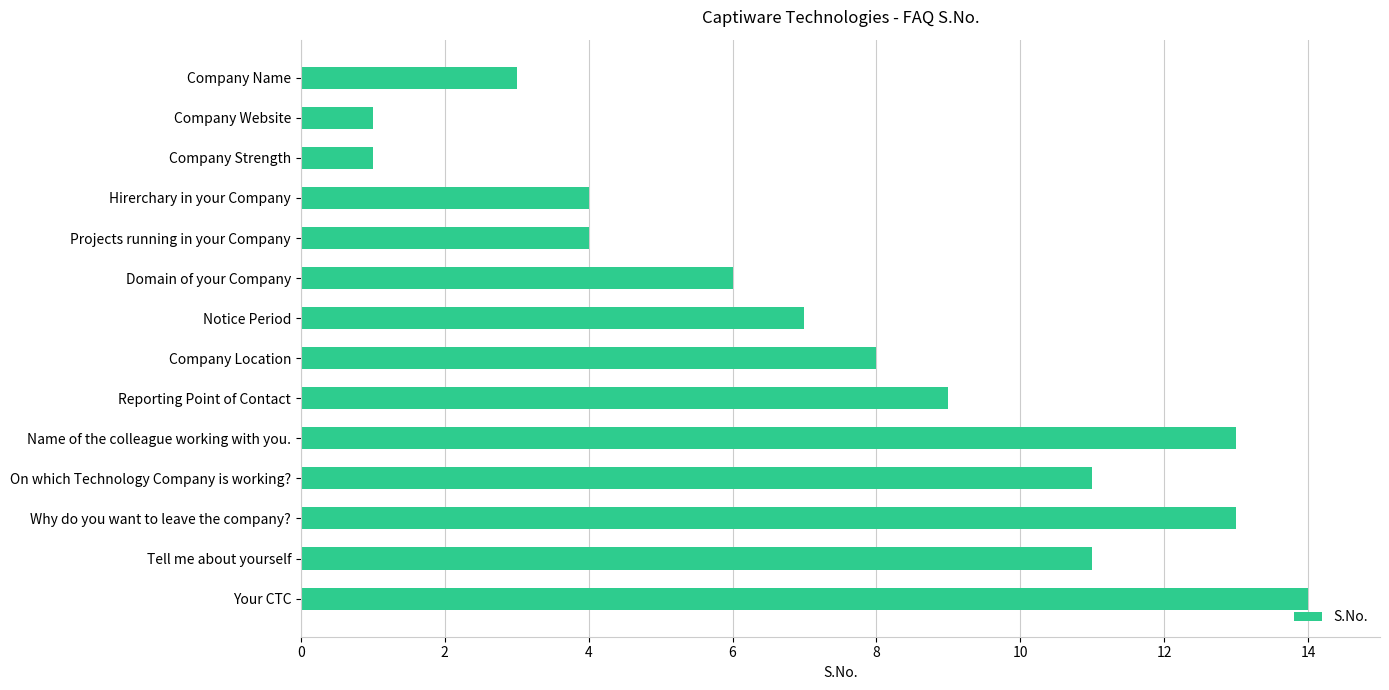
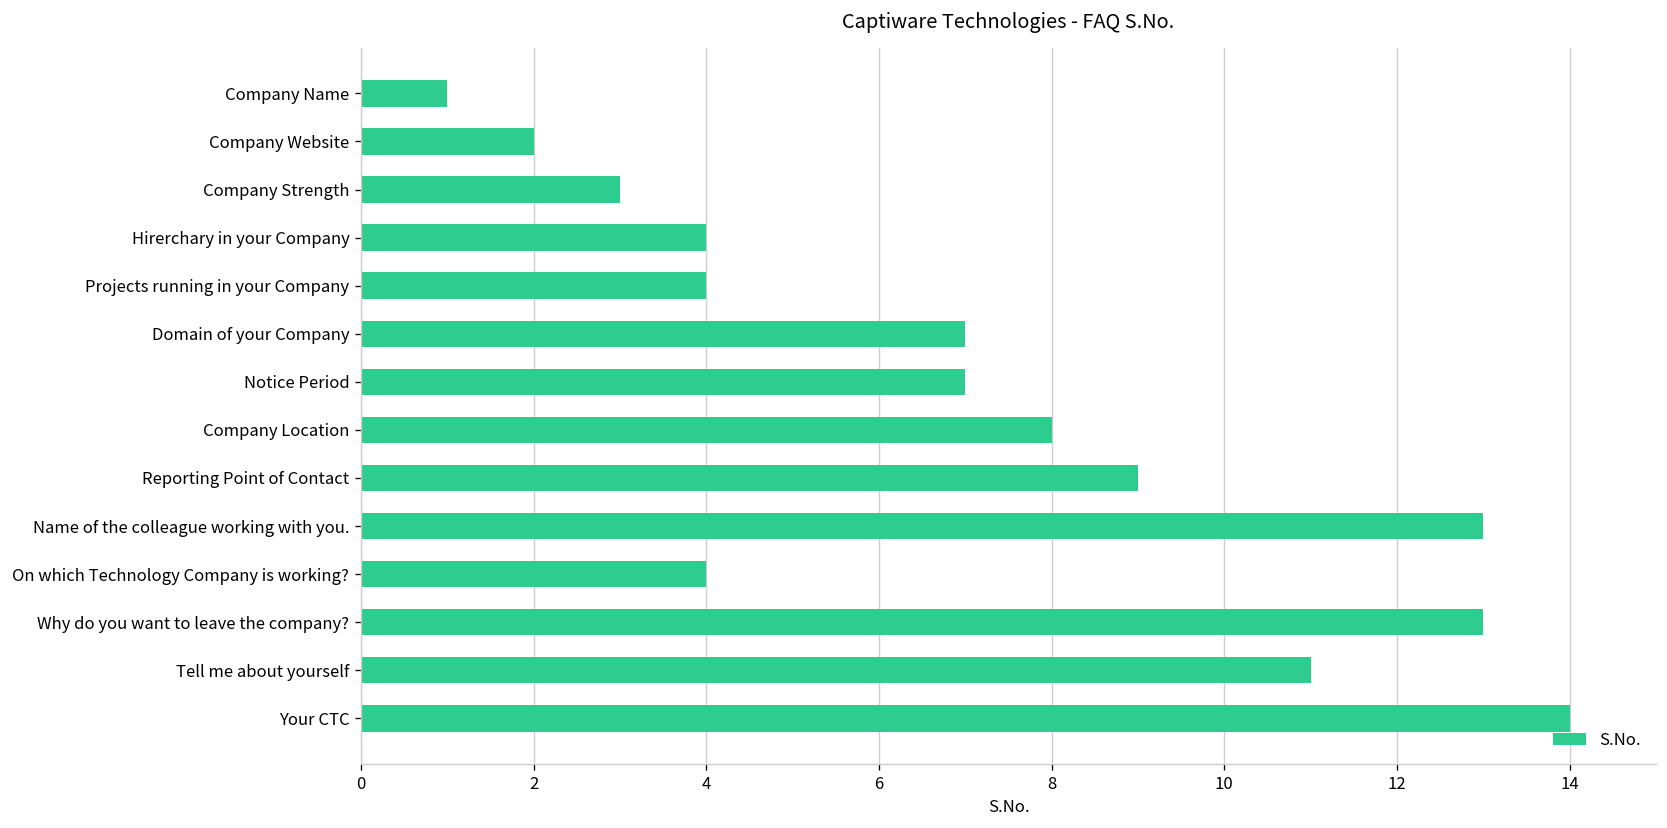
Company Name: 3 -> 1
Company Website: 1 -> 2
Company Strength: 1 -> 3
Domain of your Company: 6 -> 7
On which Technology Company is working?: 11 -> 4
